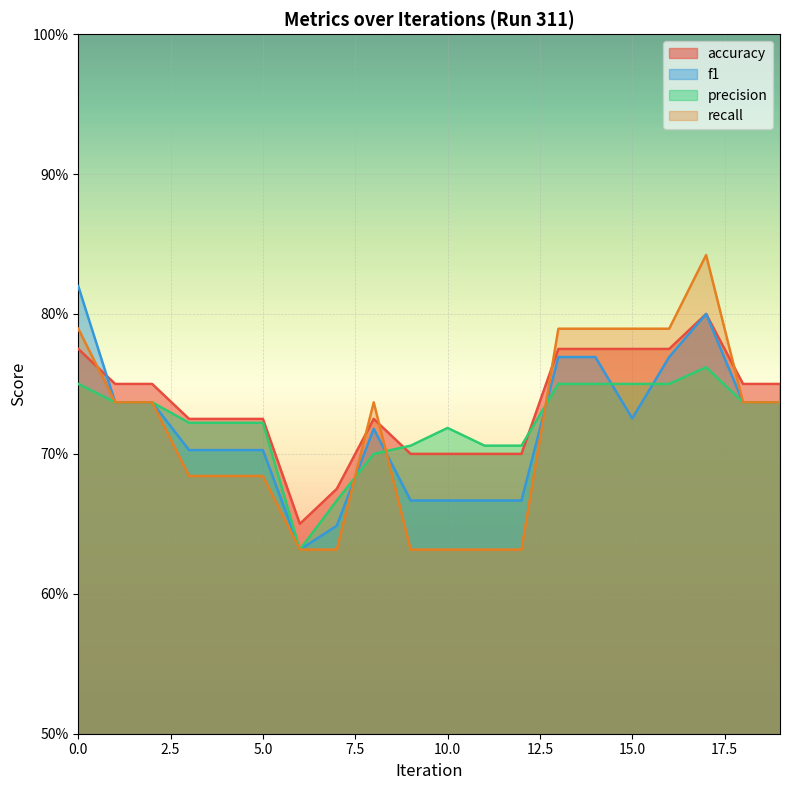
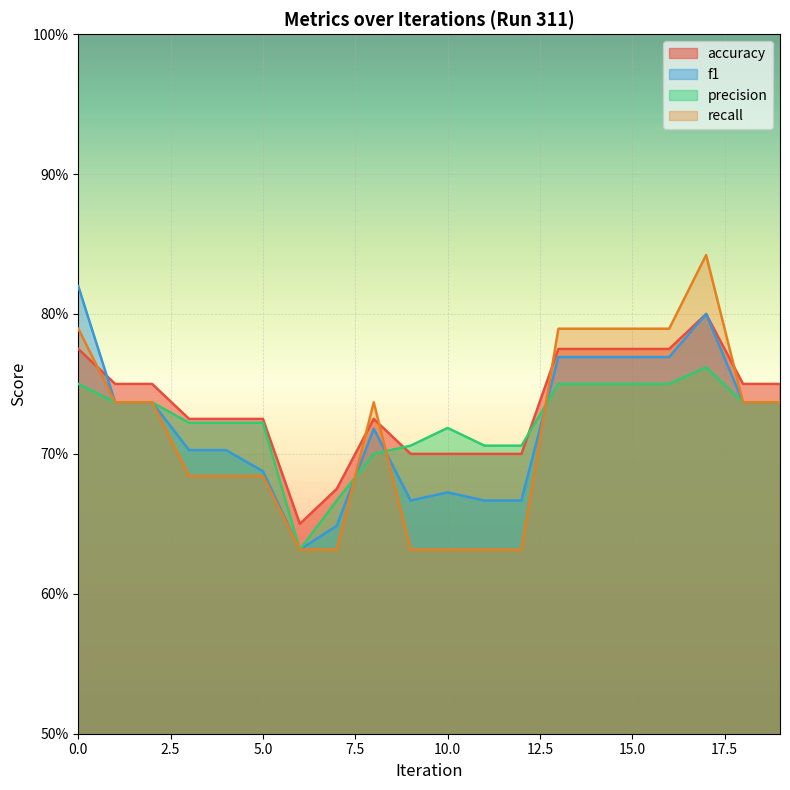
f1, 5.0: 70.3% -> 68.8%
f1, 10.0: 66.7% -> 67.2%
f1, 15.0: 72.5% -> 76.9%
